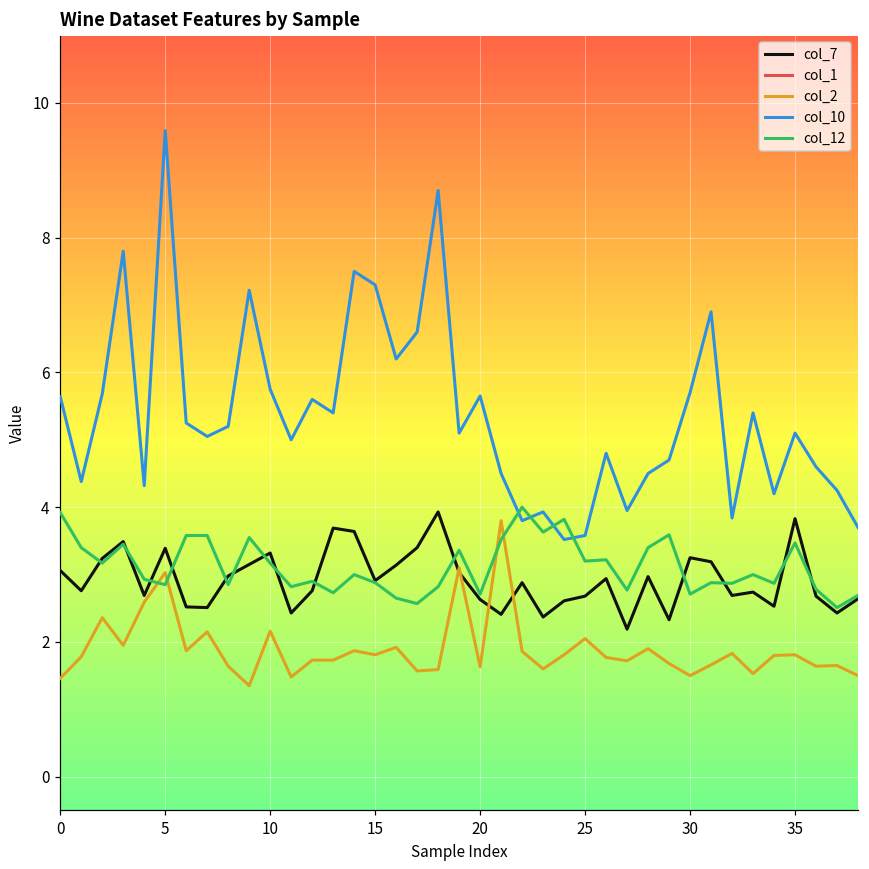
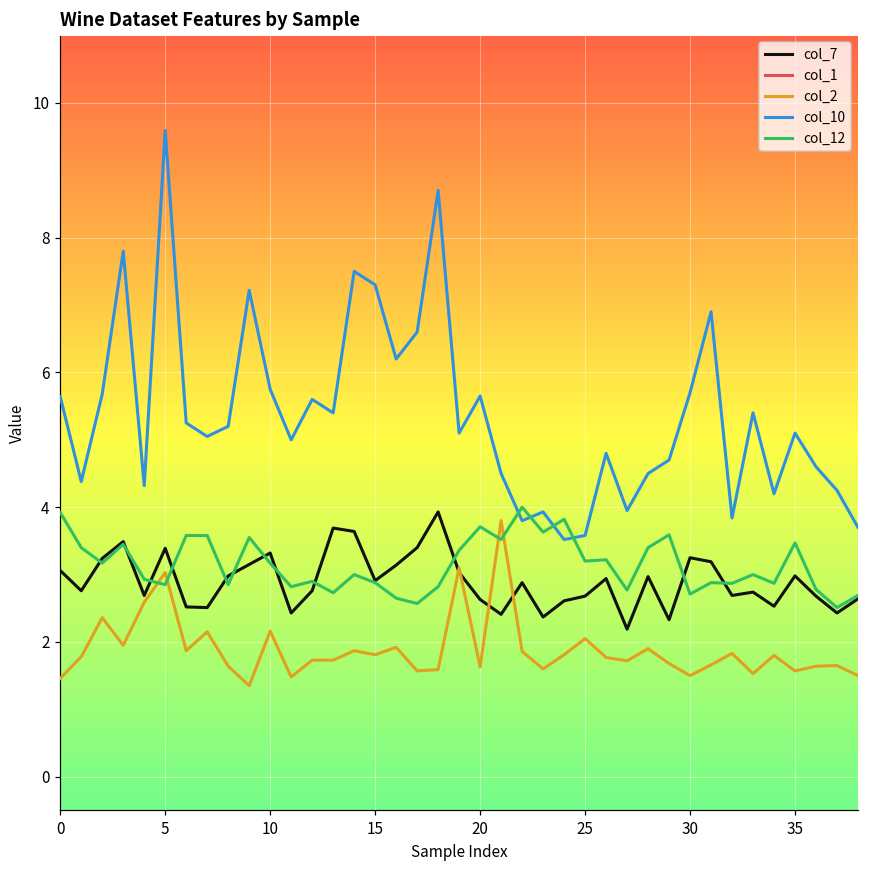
col_12, 20: 2.7 -> 3.7
col_7, 35: 3.8 -> 3.0
col_2, 35: 1.8 -> 1.6
